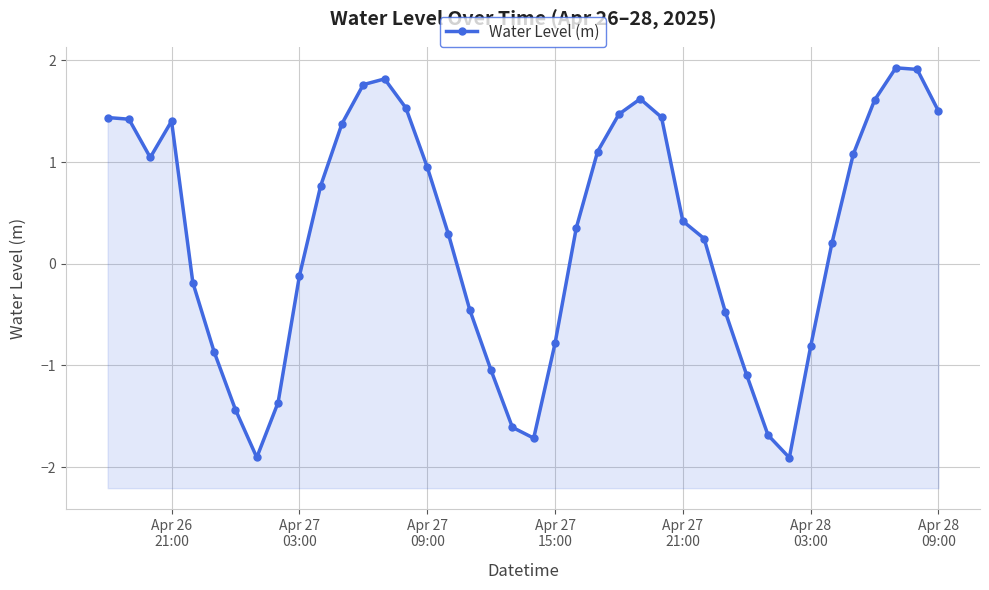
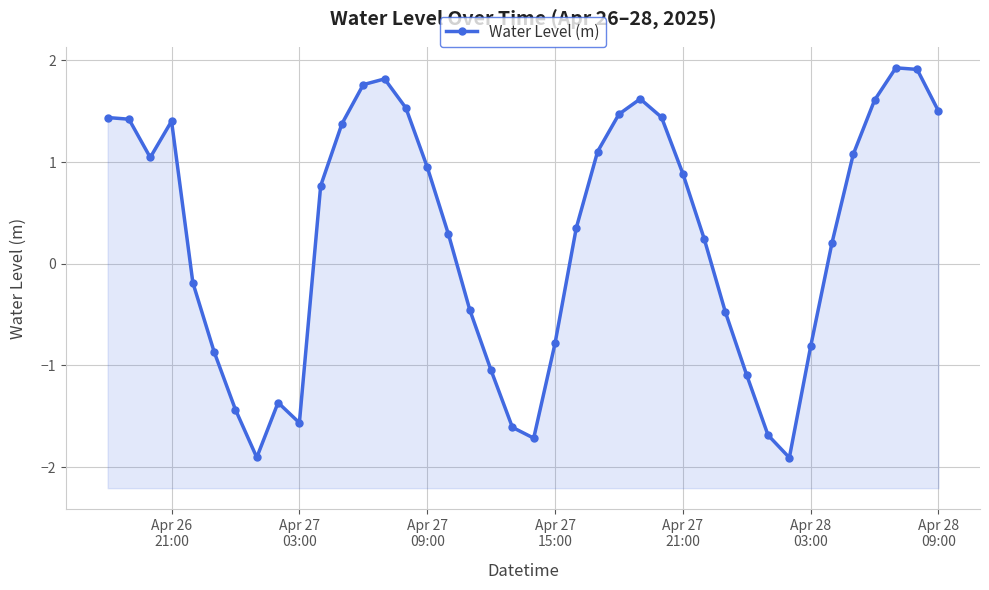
Apr 27 03:00: -0.12 -> -1.56
Apr 27 21:00: 0.42 -> 0.89
